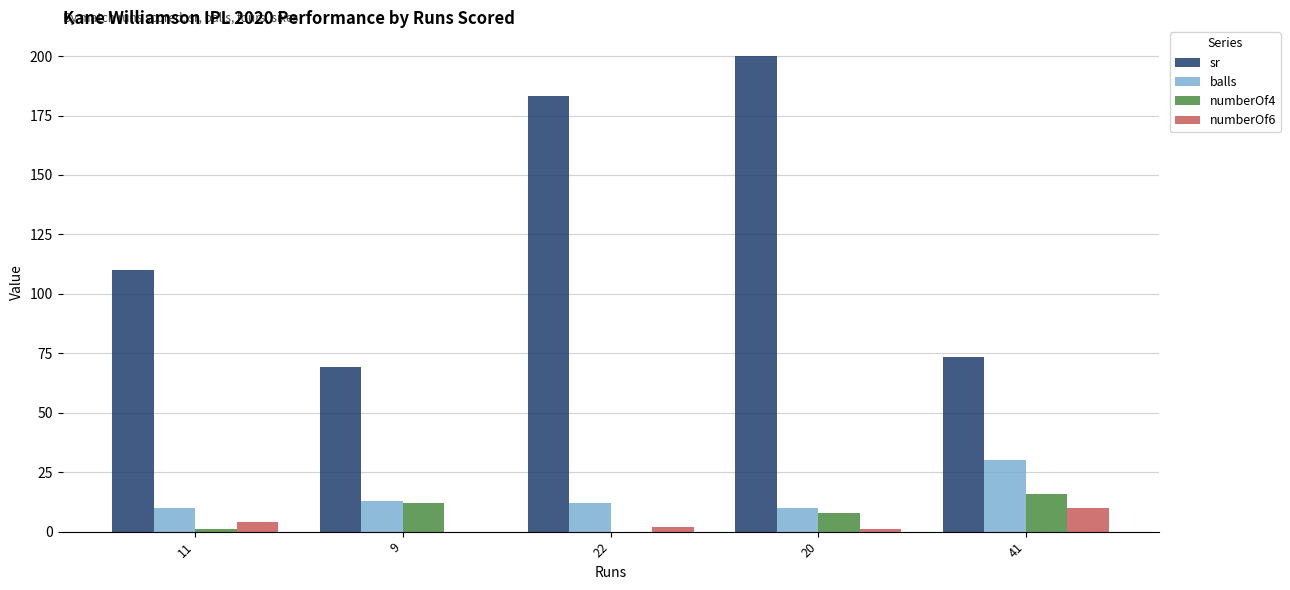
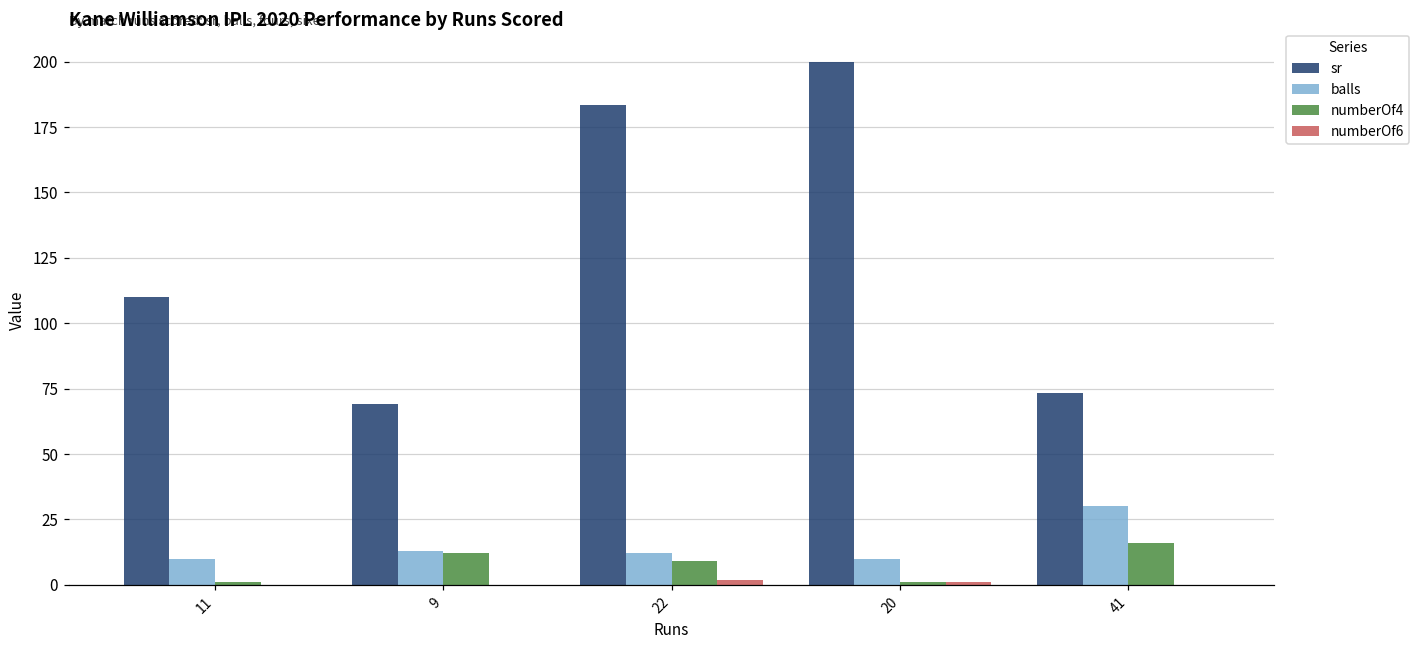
numberOf6, 11: 4 -> 0
numberOf4, 22: 0 -> 9
numberOf4, 20: 8 -> 1
numberOf6, 41: 10 -> 0
